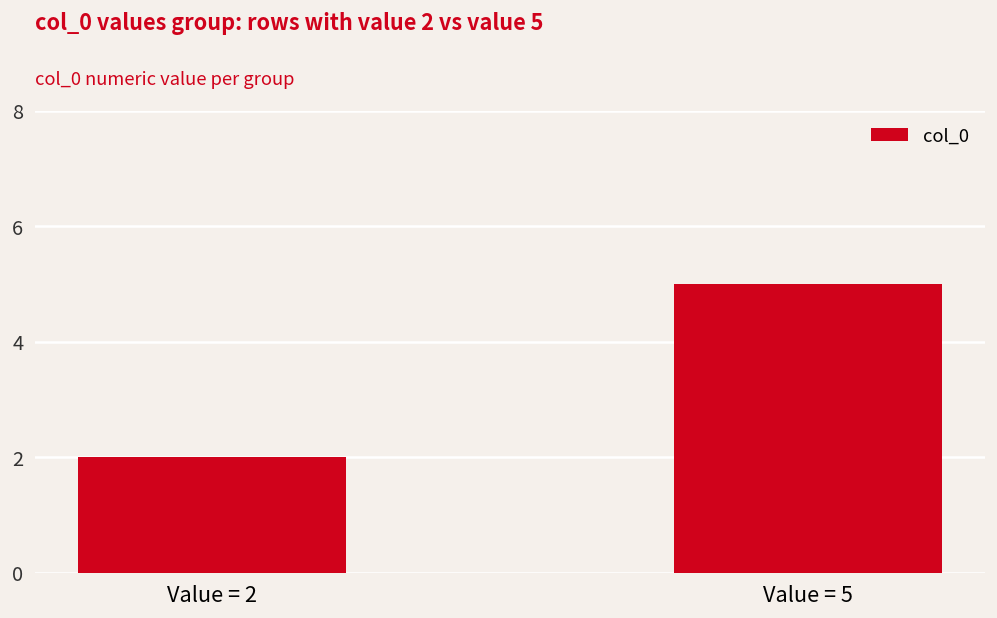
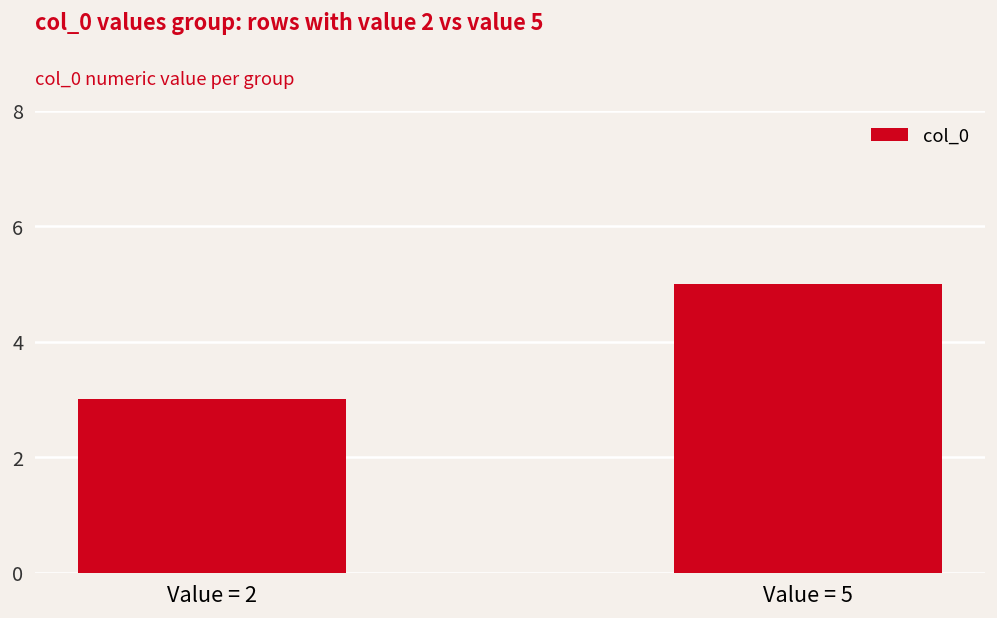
Value = 2: 2 -> 3
